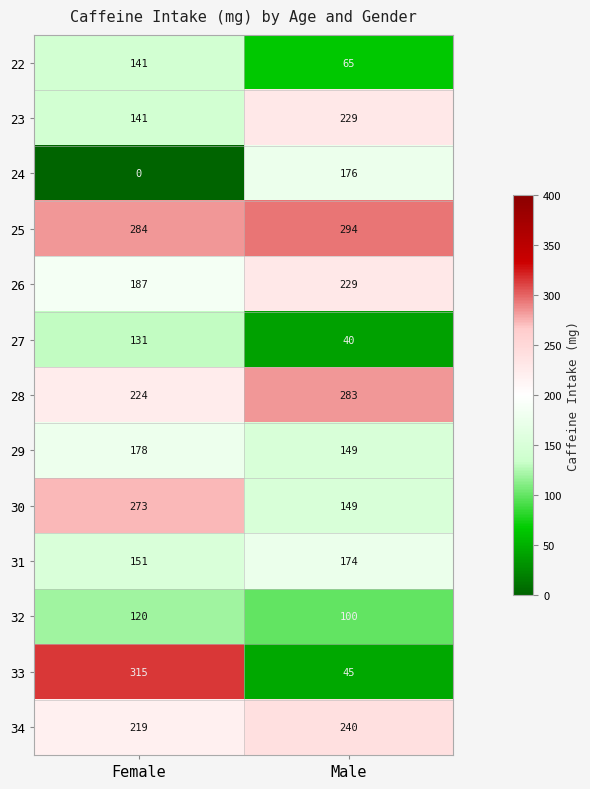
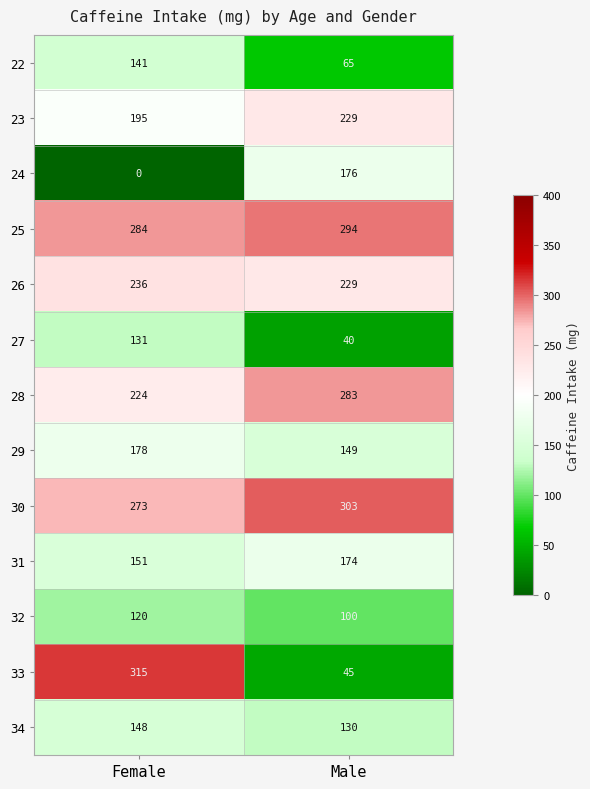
23, Female: 141 -> 195
26, Female: 187 -> 236
30, Male: 149 -> 303
34, Female: 219 -> 148
34, Male: 240 -> 130
